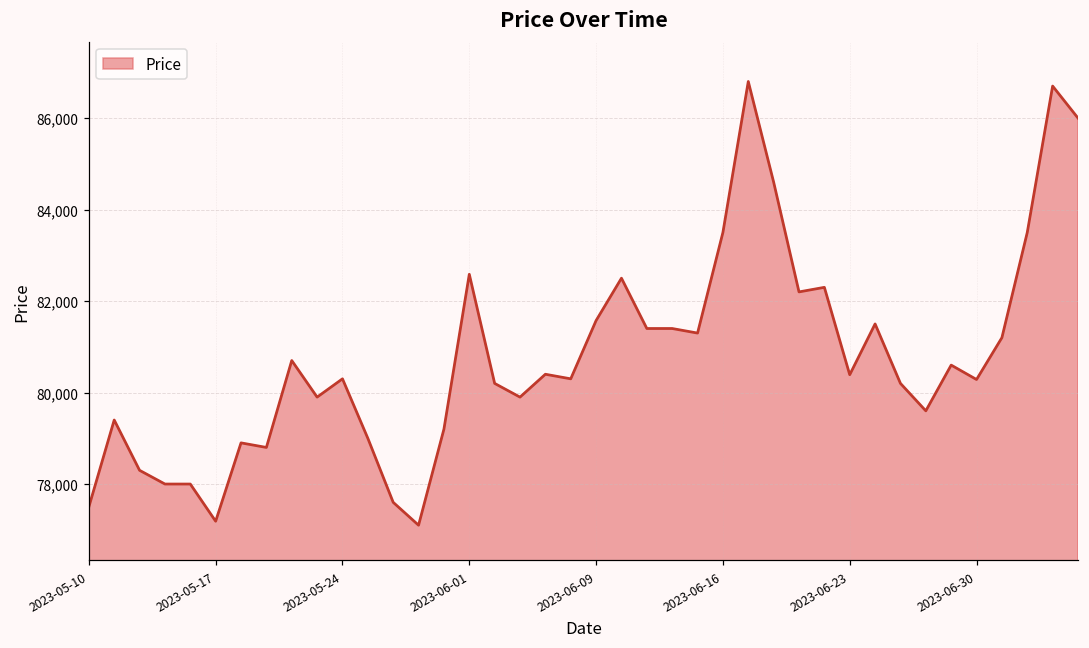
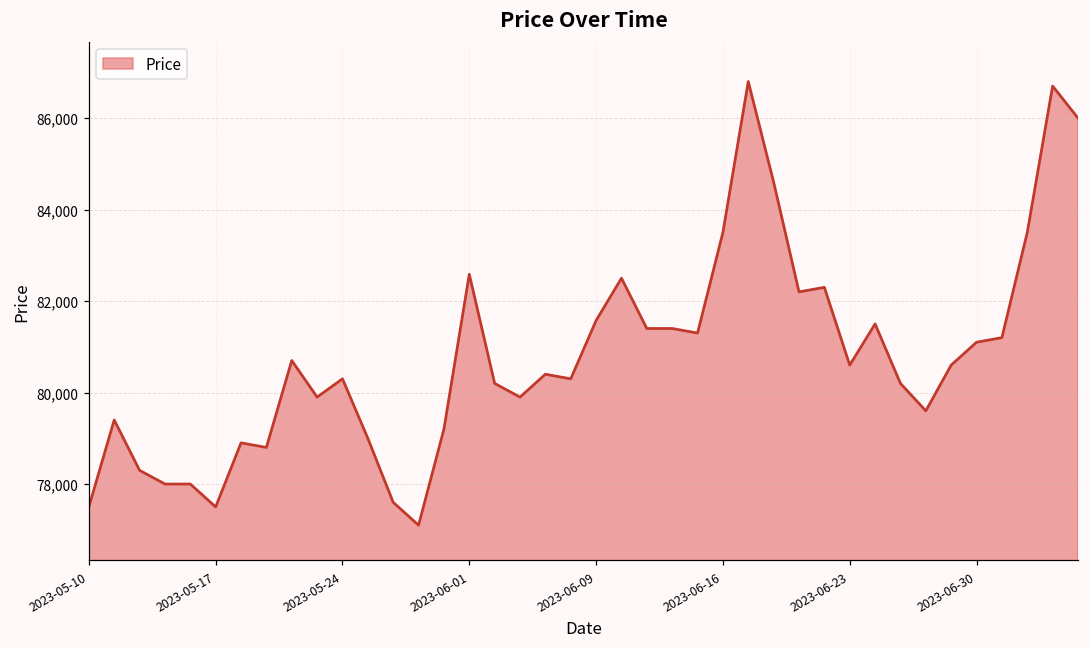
2023-05-17: 77,200 -> 77,500
2023-06-23: 80,400 -> 80,600
2023-06-30: 80,300 -> 81,100
